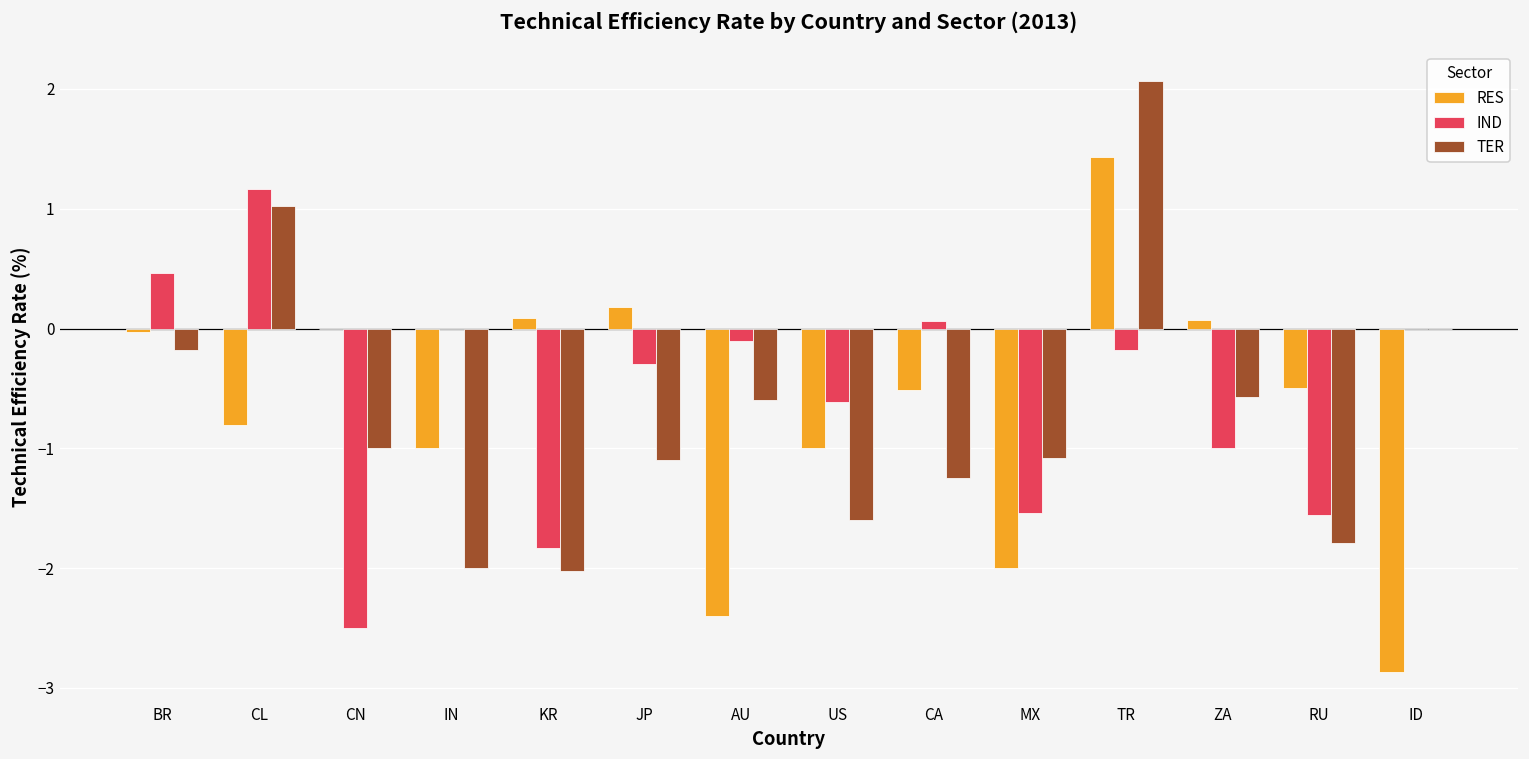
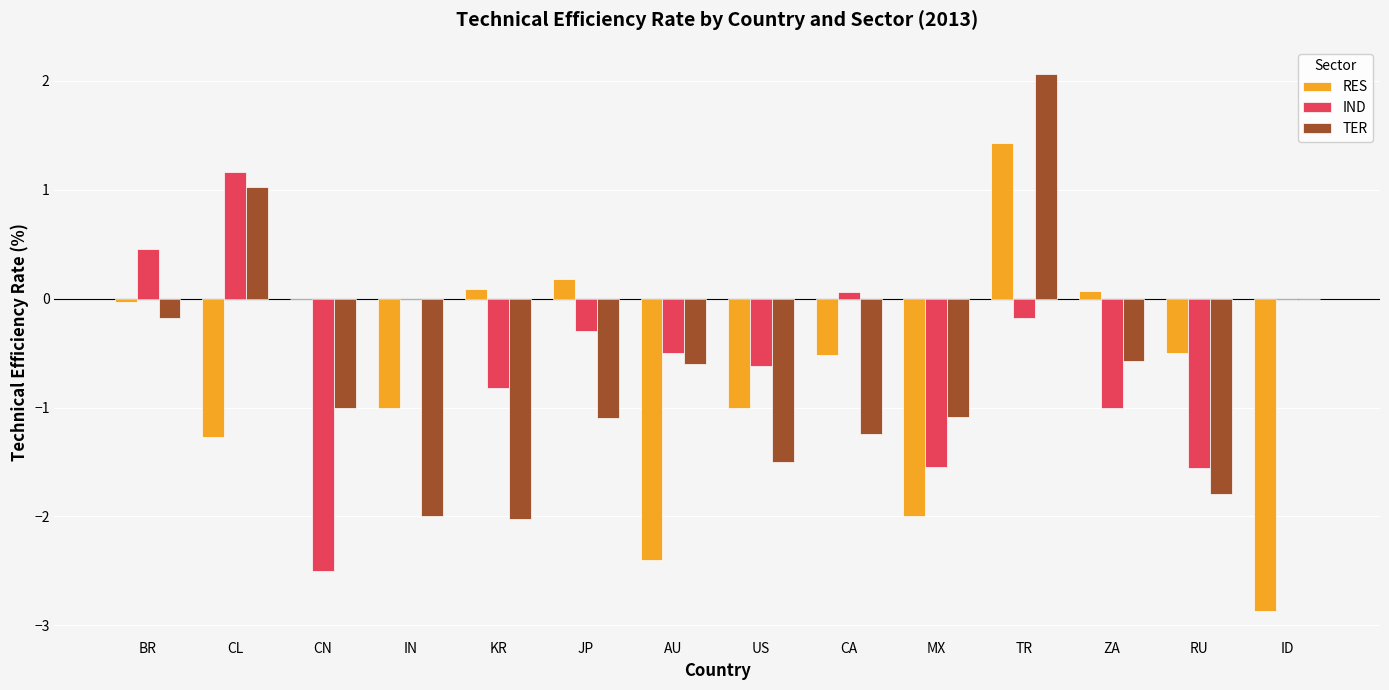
RES, CL: -0.80 -> -1.27
IND, KR: -1.83 -> -0.82
IND, AU: -0.10 -> -0.50
TER, US: -1.60 -> -1.50
